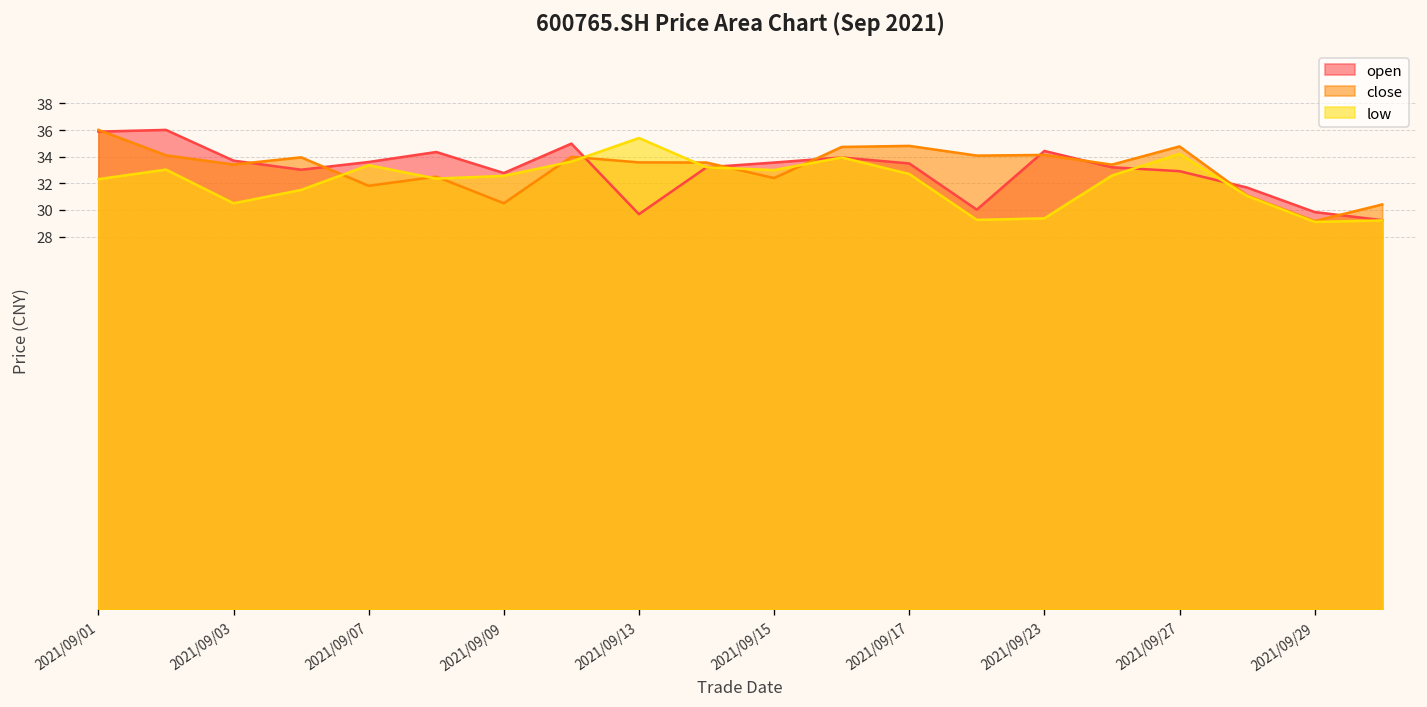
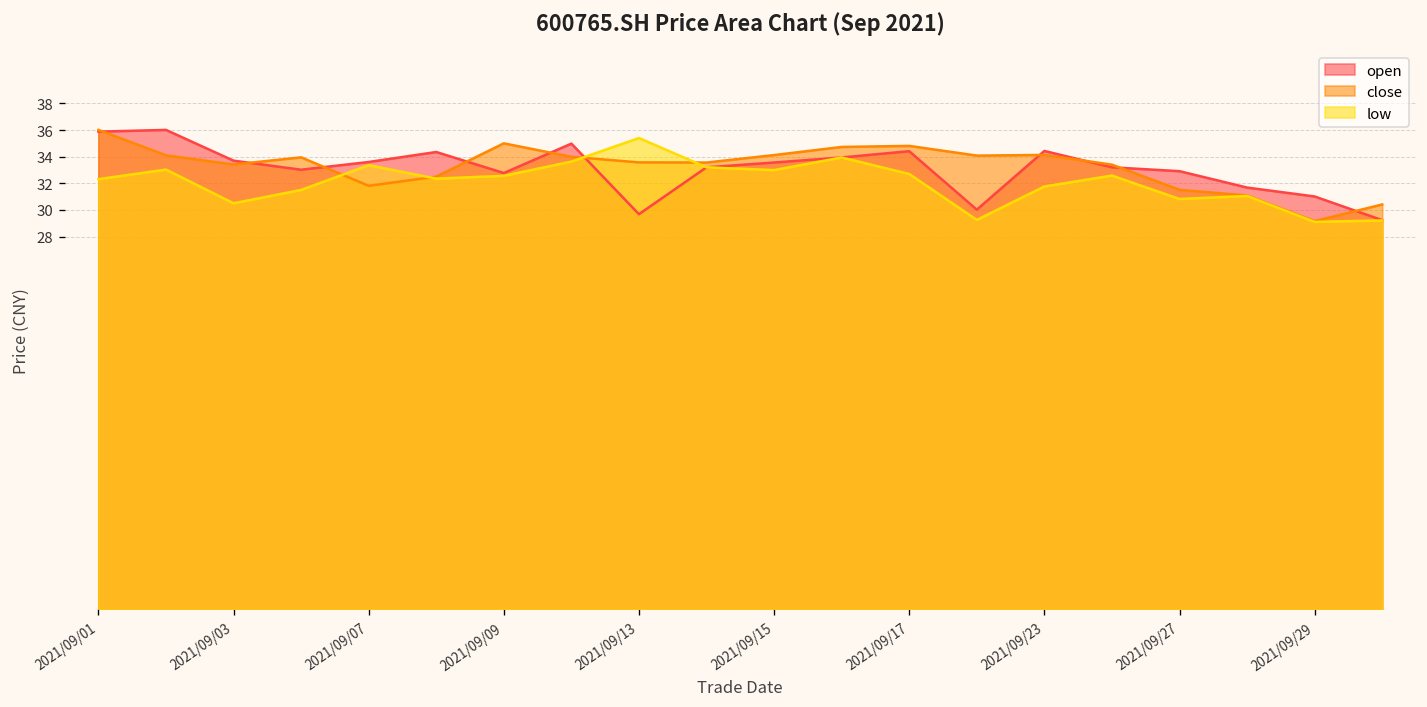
close, 2021/09/09: 30.5 -> 35.0
close, 2021/09/15: 32.4 -> 34.1
open, 2021/09/17: 33.5 -> 34.4
low, 2021/09/23: 29.4 -> 31.8
close, 2021/09/27: 34.8 -> 31.5
low, 2021/09/27: 34.2 -> 30.8
open, 2021/09/29: 29.8 -> 31.0
